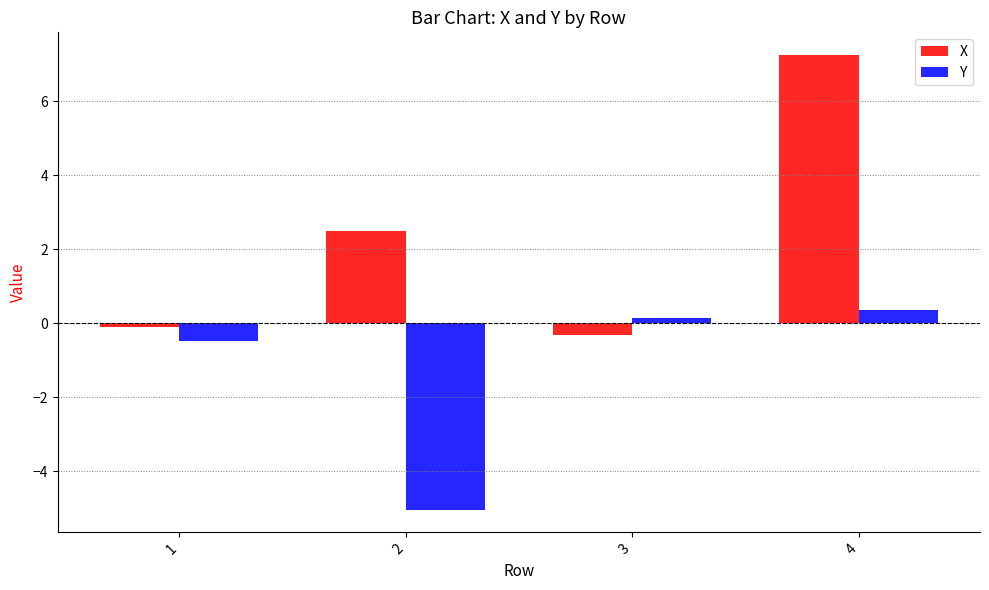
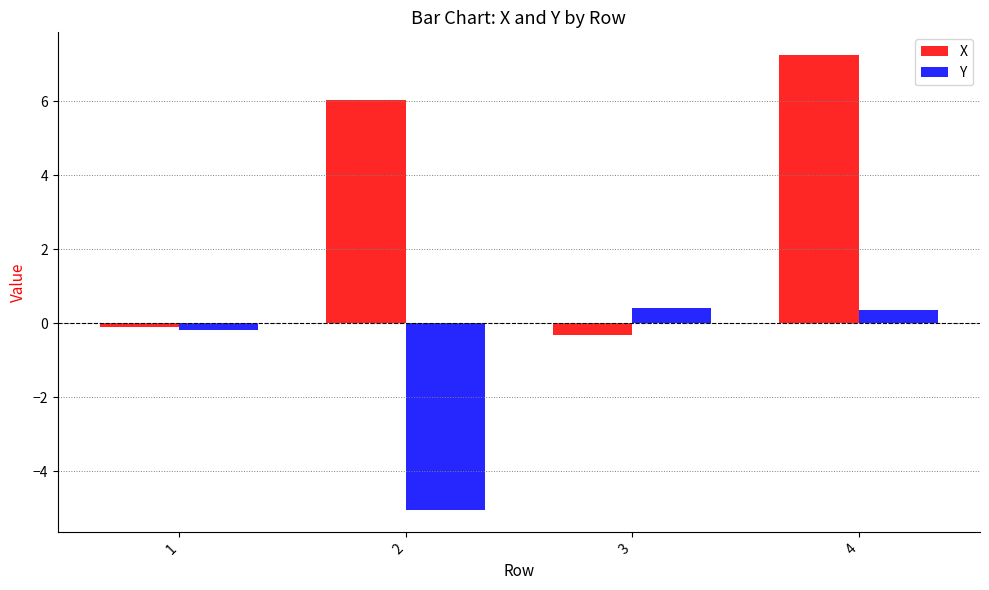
Y, 1: -0.5 -> -0.2
X, 2: 2.5 -> 6.0
Y, 3: 0.2 -> 0.4
